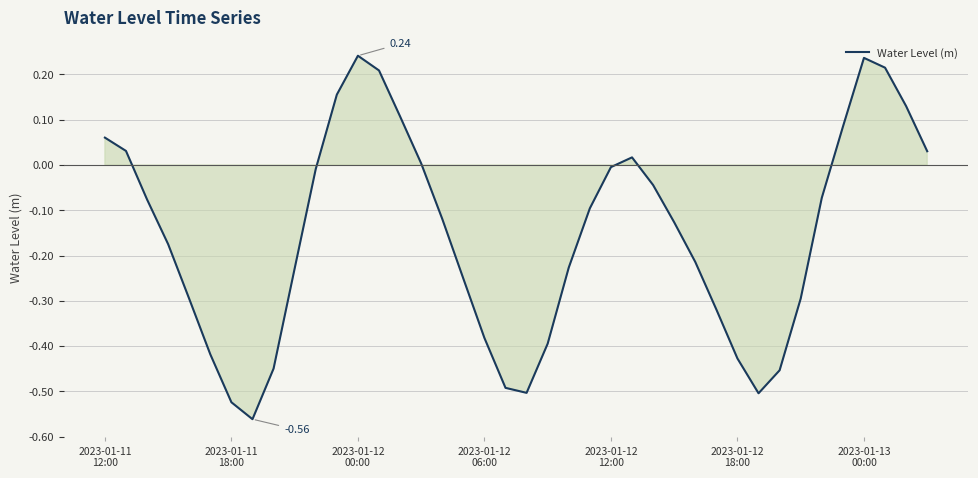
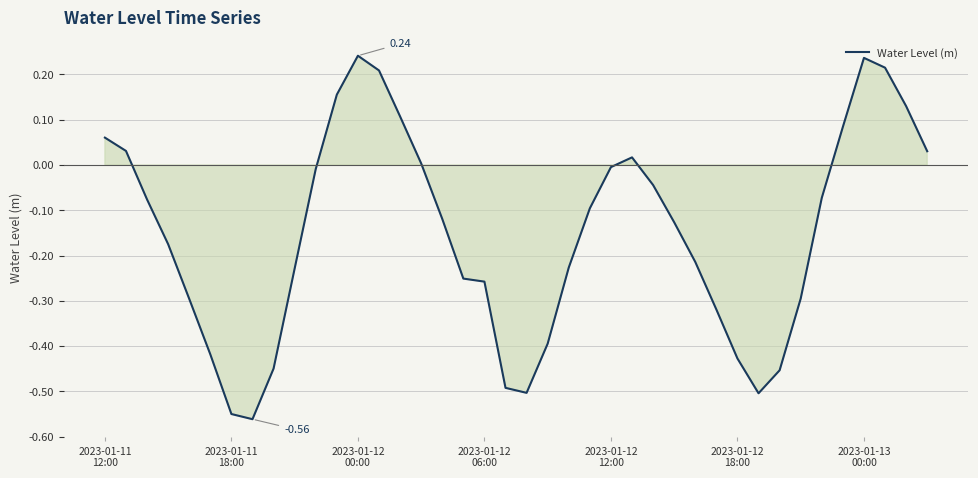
2023-01-11 18:00: -0.52 -> -0.55
2023-01-12 06:00: -0.38 -> -0.26
